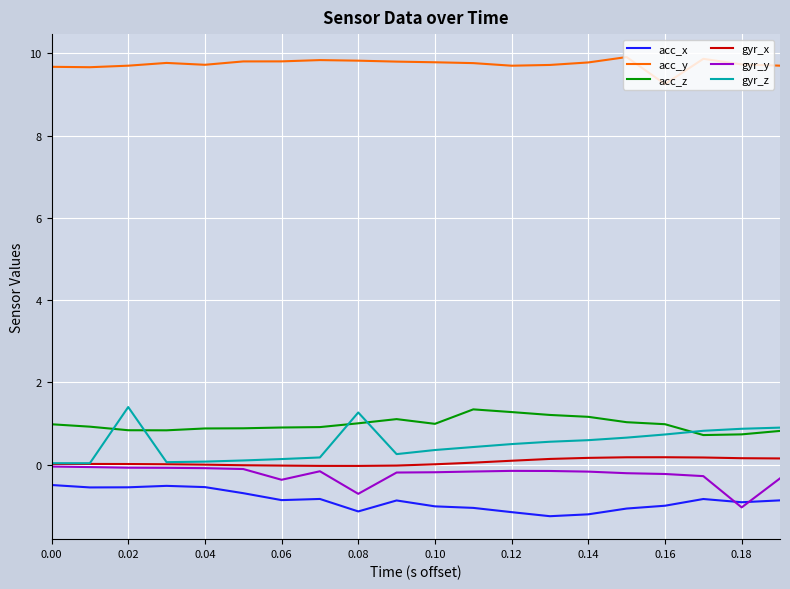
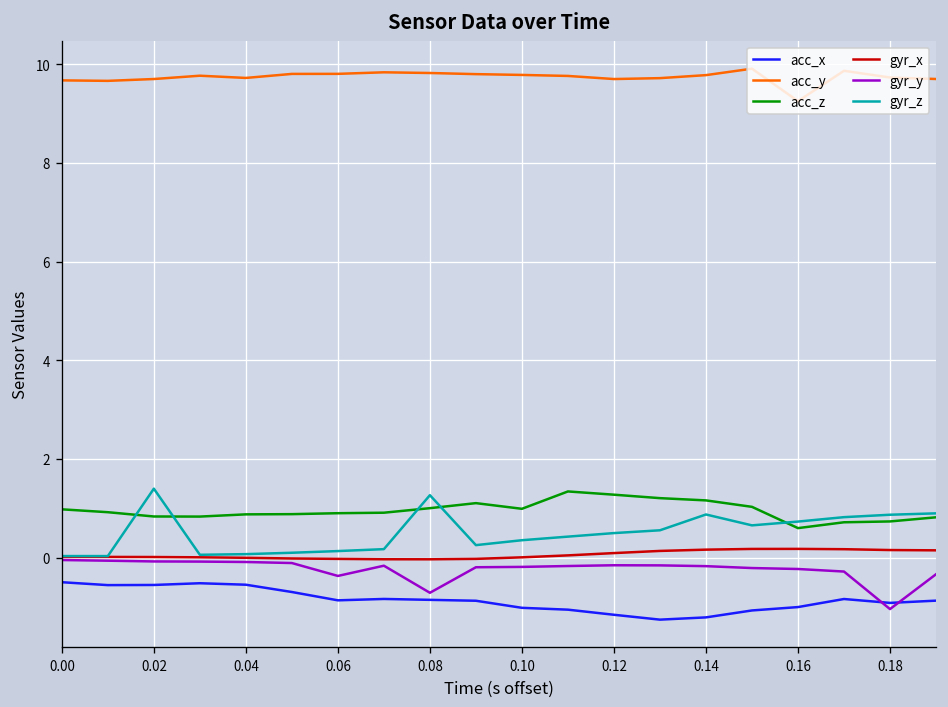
acc_x, 0.08: -1.1 -> -0.9
gyr_z, 0.14: 0.6 -> 0.9
acc_z, 0.16: 1.0 -> 0.6
